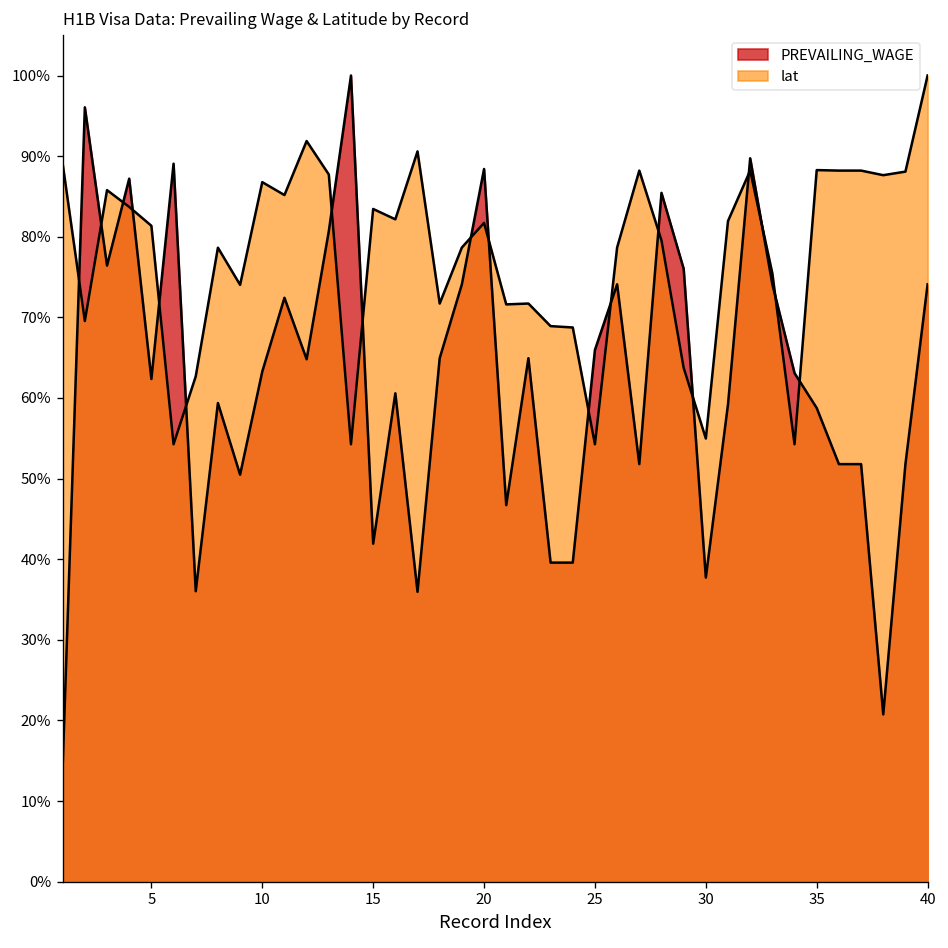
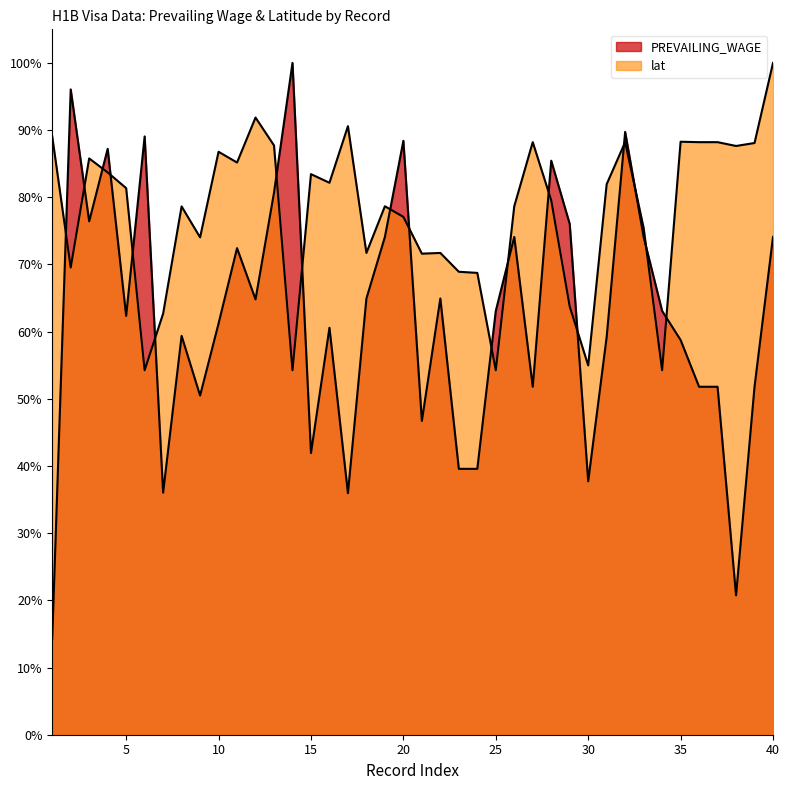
PREVAILING_WAGE, 10: 63% -> 61%
lat, 20: 82% -> 77%
PREVAILING_WAGE, 25: 66% -> 63%
